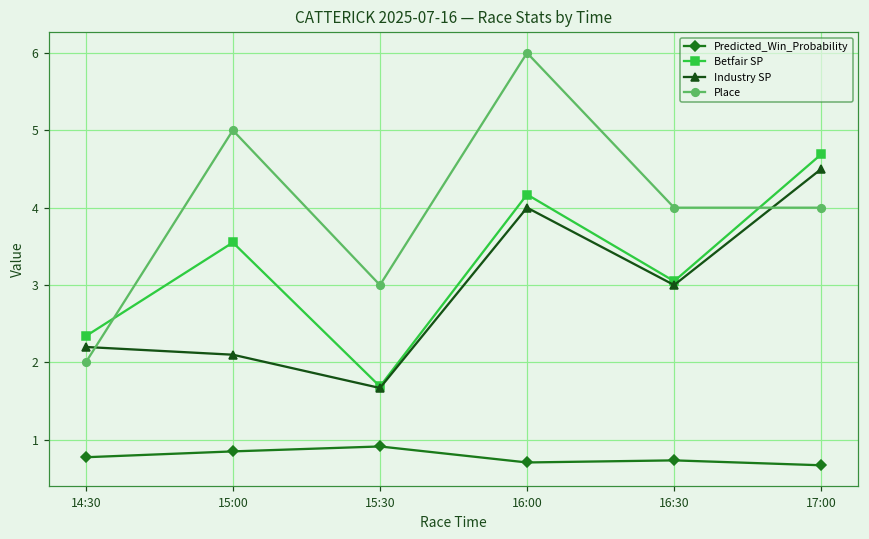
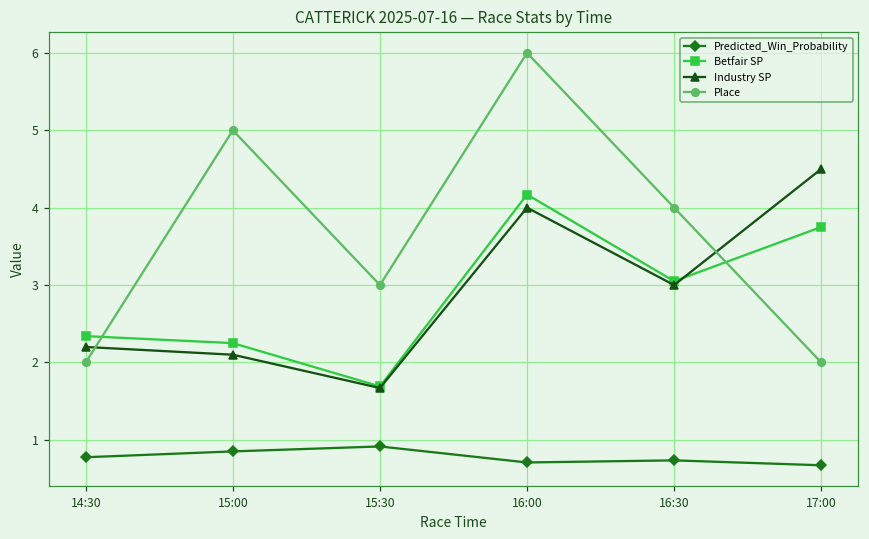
Betfair SP, 15:00: 3.6 -> 2.3
Betfair SP, 17:00: 4.7 -> 3.8
Place, 17:00: 4 -> 2
